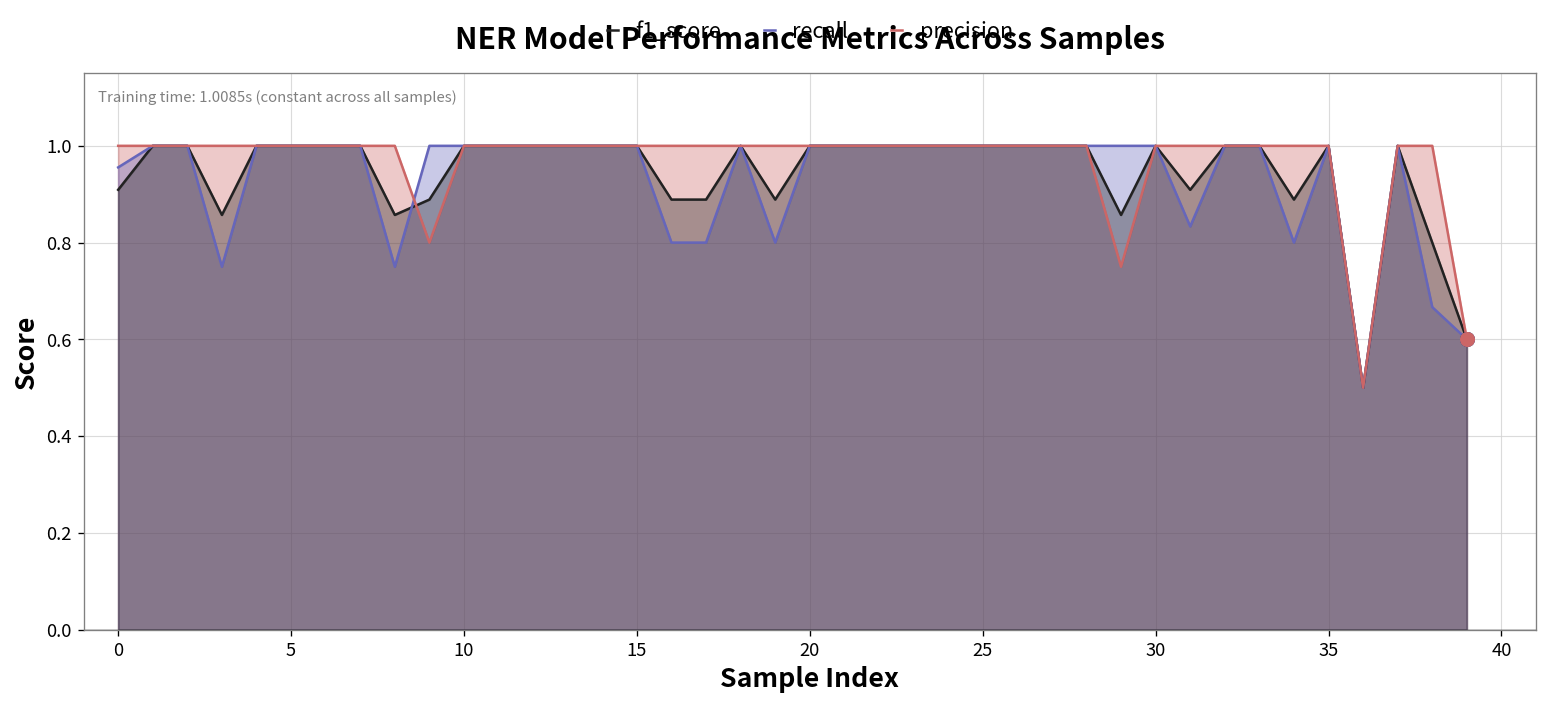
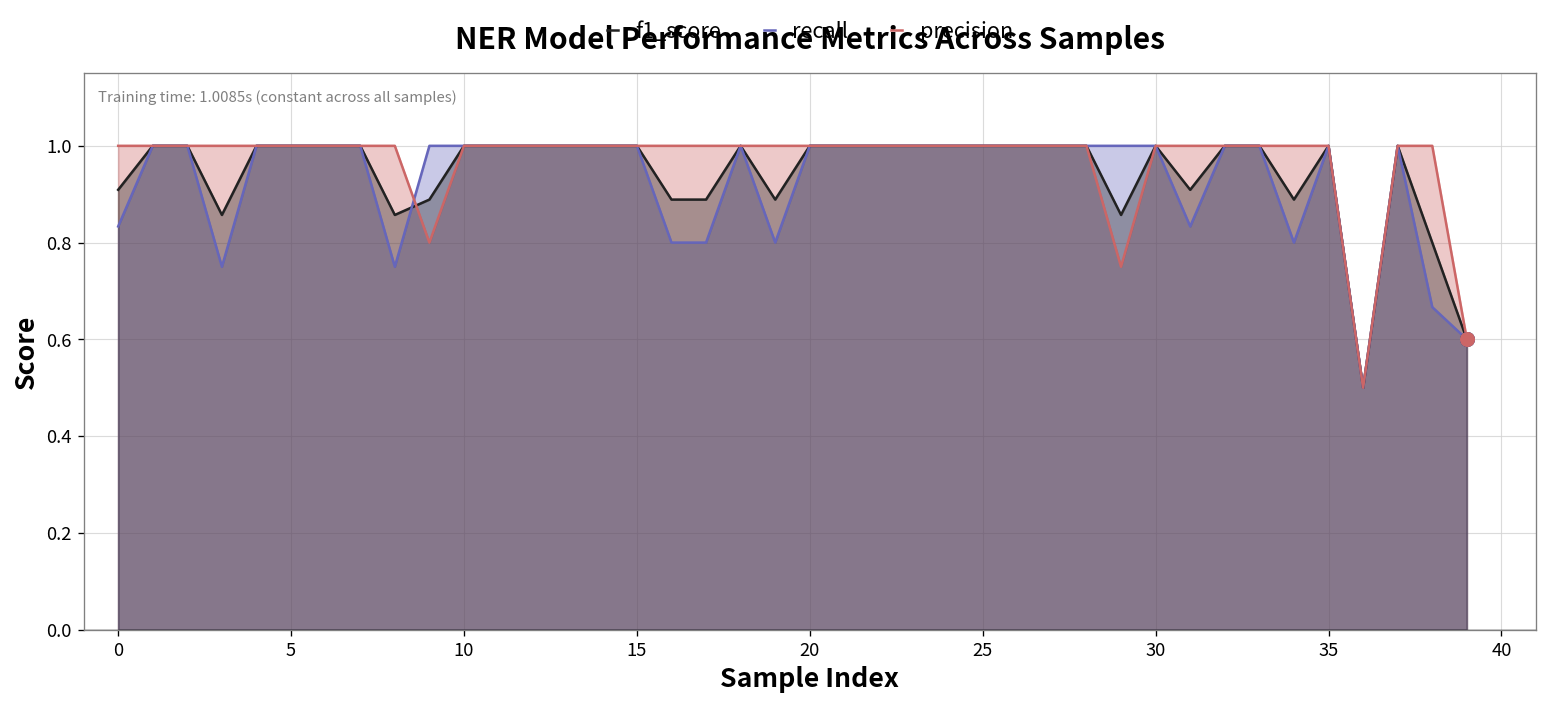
recall, 0: 0.96 -> 0.83
